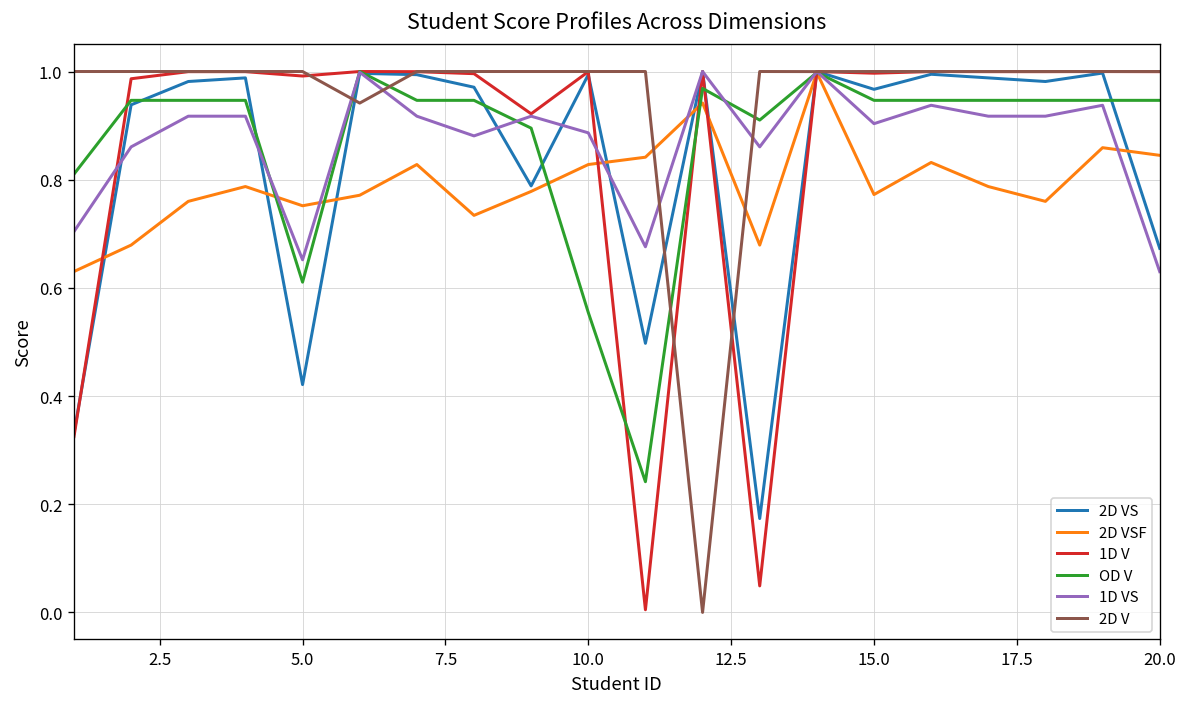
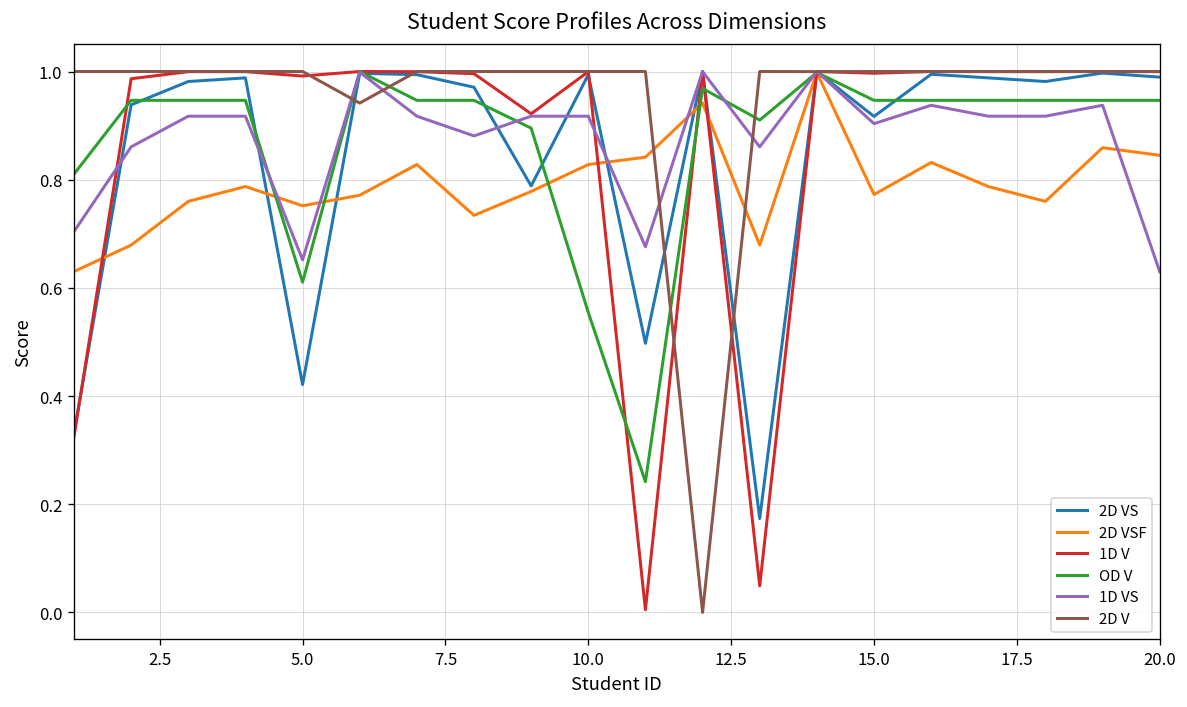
1D VS, 10.0: 0.89 -> 0.92
2D VS, 15.0: 0.97 -> 0.92
2D VS, 20.0: 0.67 -> 0.99
